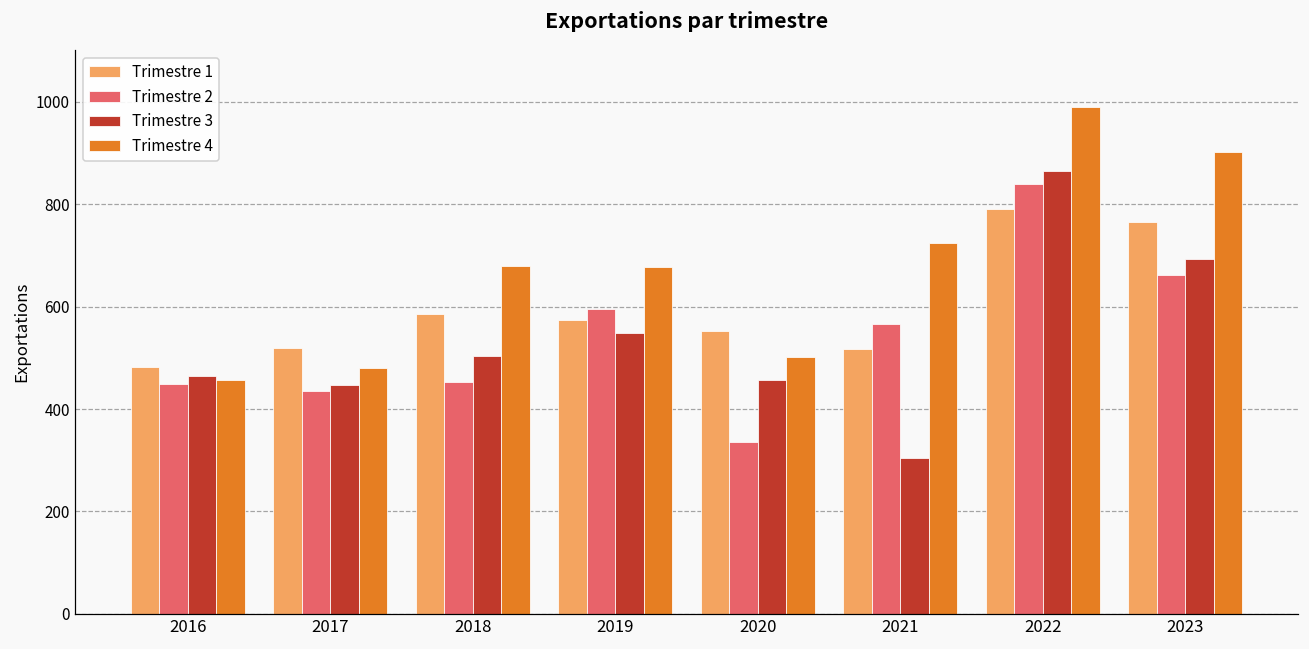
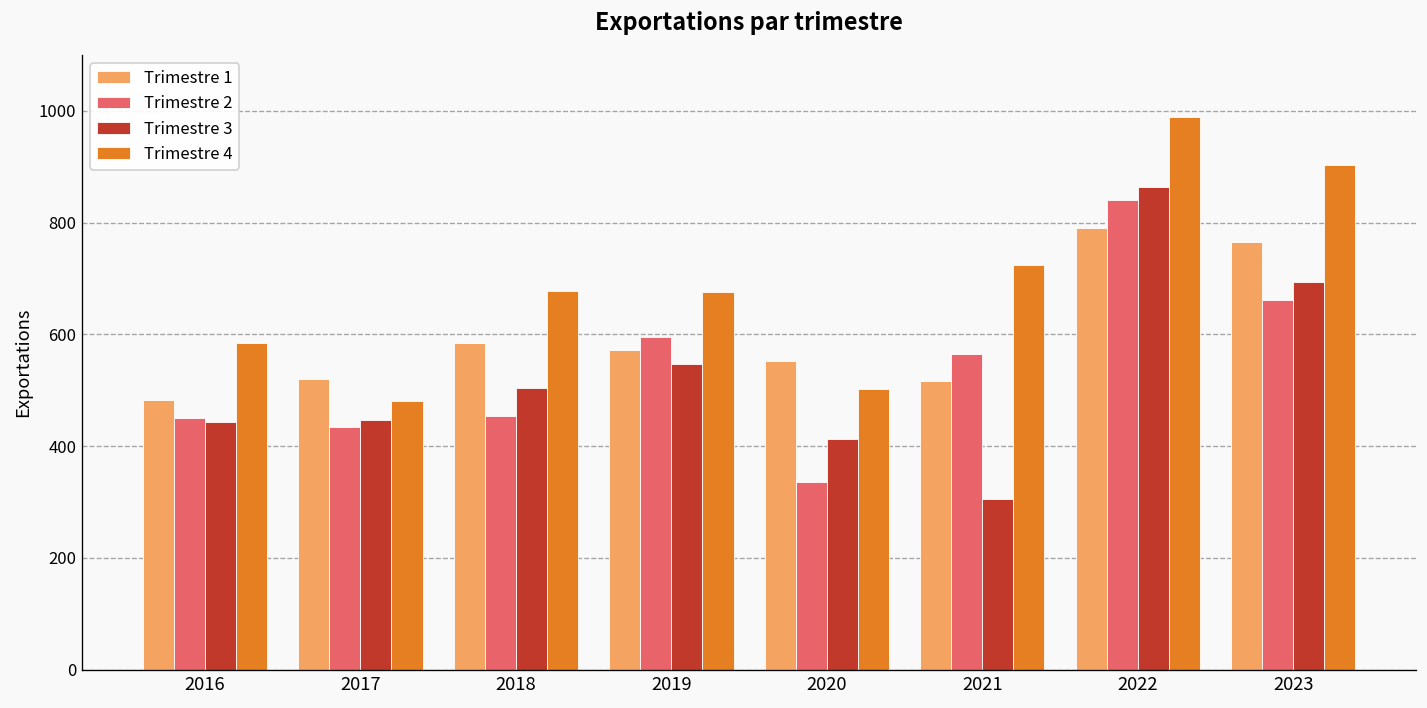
Trimestre 3, 2016: 460 -> 440
Trimestre 4, 2016: 460 -> 580
Trimestre 3, 2020: 460 -> 410
